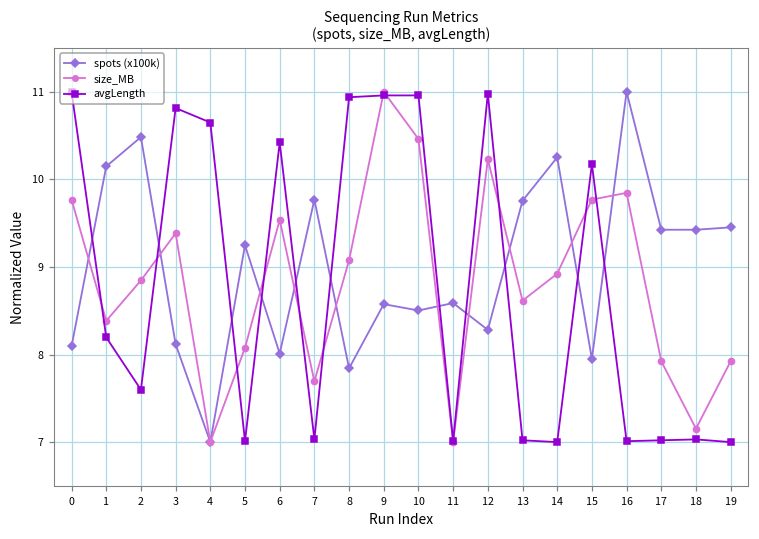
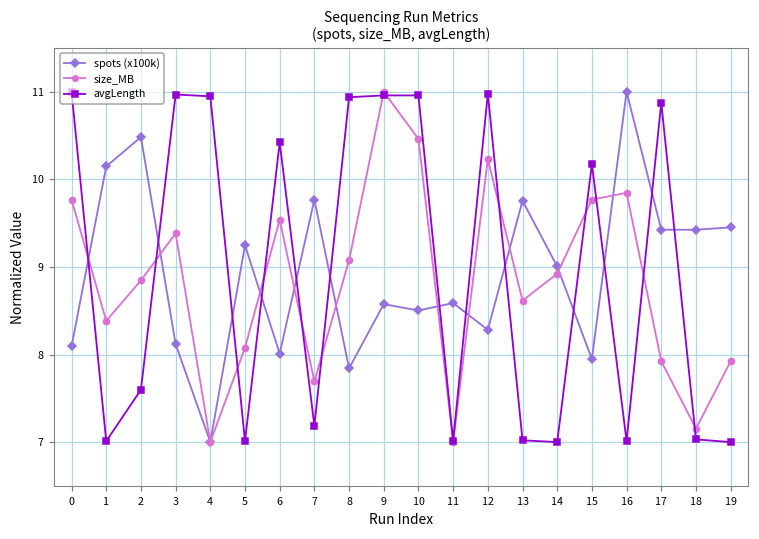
avgLength, 1: 8.2 -> 7.0
avgLength, 3: 10.8 -> 11.0
avgLength, 4: 10.6 -> 10.9
avgLength, 7: 7.0 -> 7.2
spots (x100k), 14: 10.3 -> 9.0
avgLength, 17: 7.0 -> 10.9
